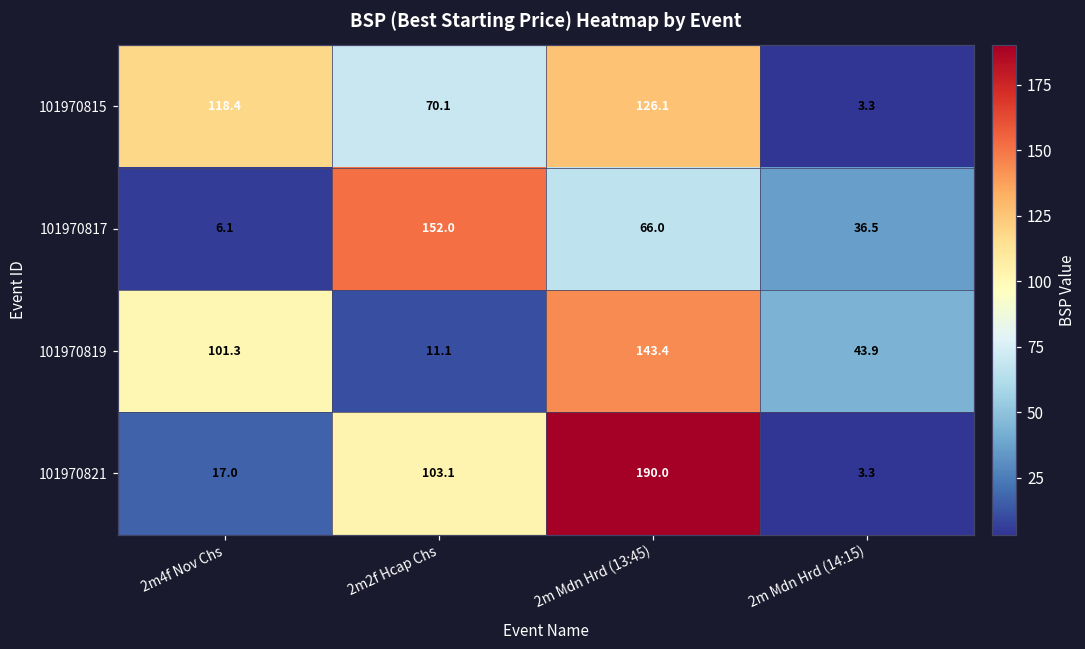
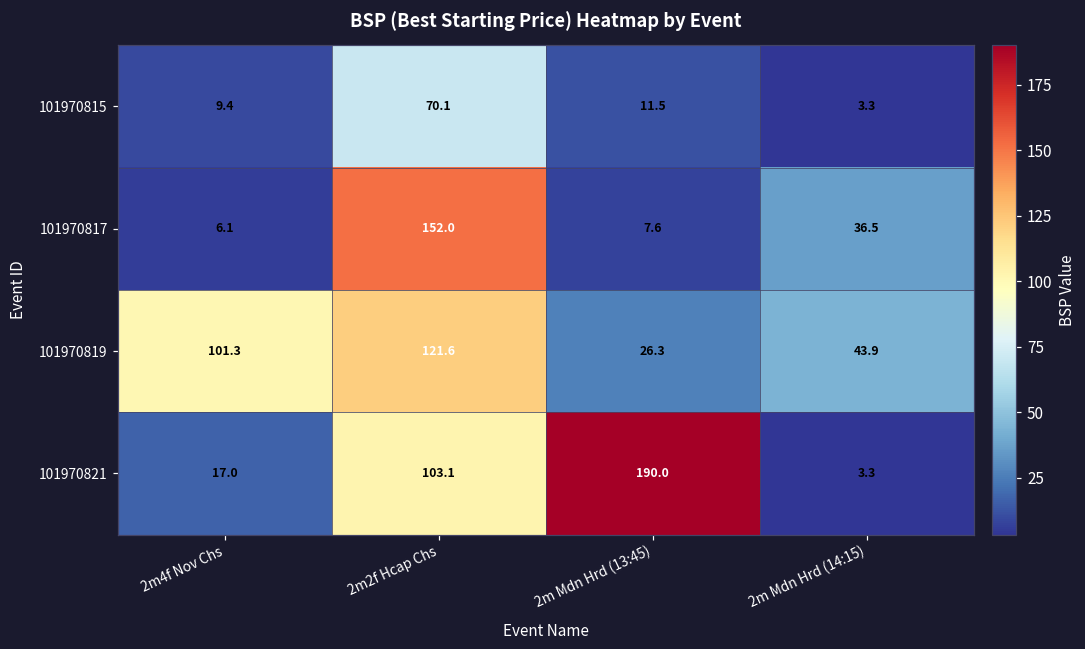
101970815, 2m4f Nov Chs: 118.4 -> 9.4
101970815, 2m Mdn Hrd (13:45): 126.1 -> 11.5
101970817, 2m Mdn Hrd (13:45): 66.0 -> 7.6
101970819, 2m2f Hcap Chs: 11.1 -> 121.6
101970819, 2m Mdn Hrd (13:45): 143.4 -> 26.3
